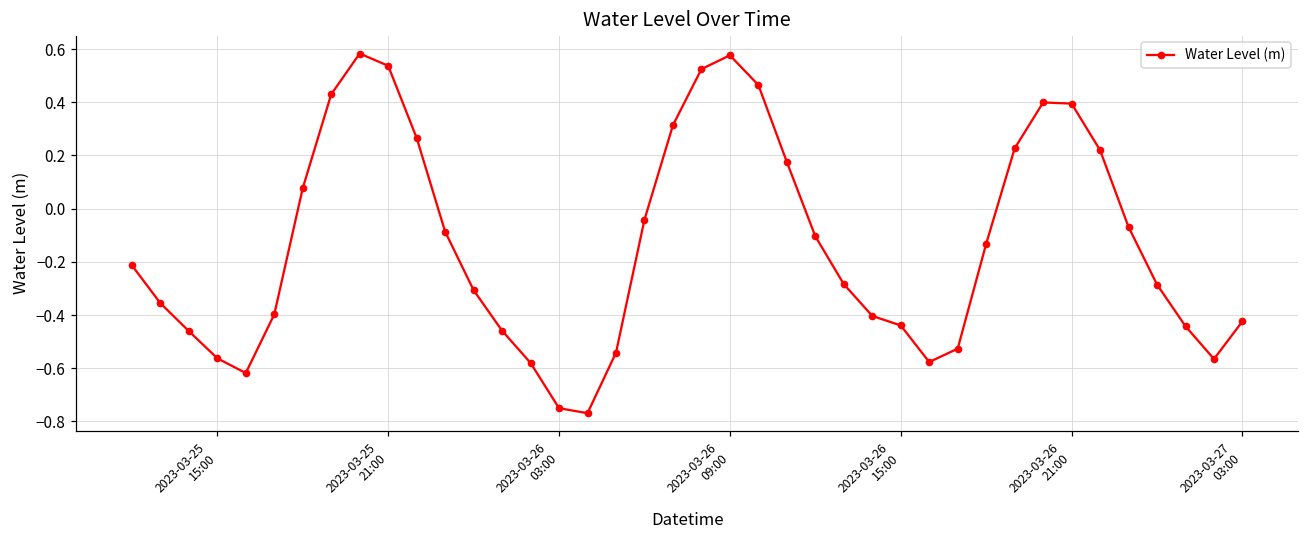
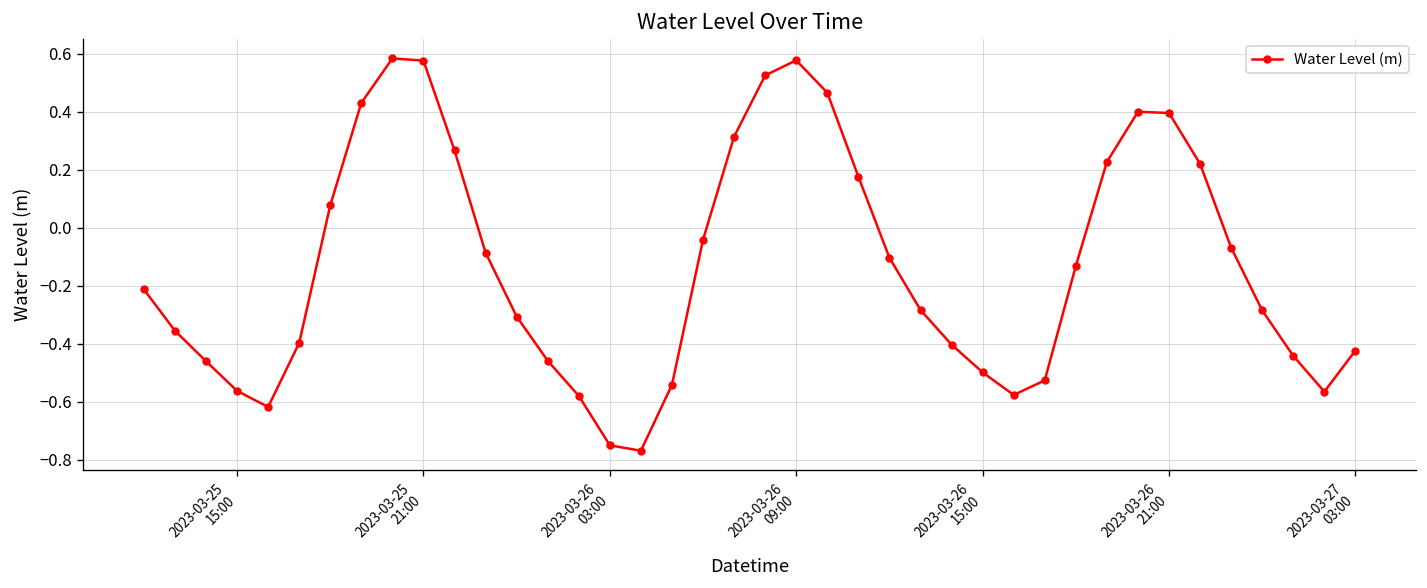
2023-03-25 21:00: 0.54 -> 0.58
2023-03-26 15:00: -0.44 -> -0.50
